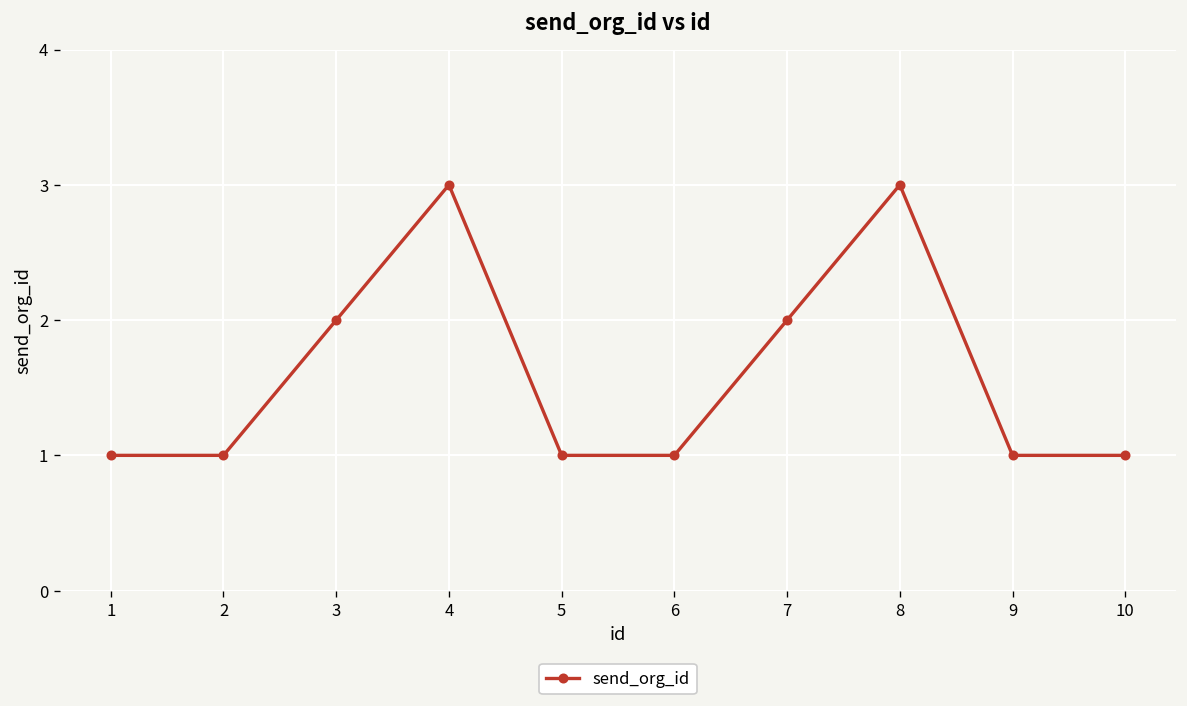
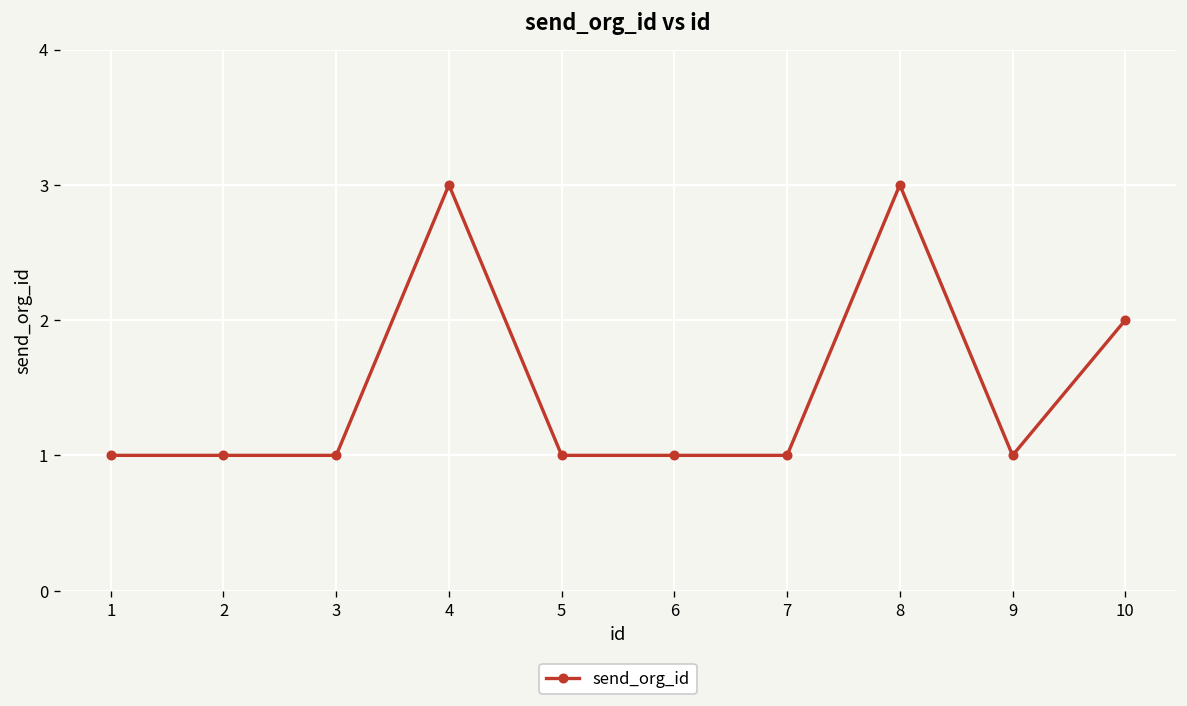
3: 2 -> 1
7: 2 -> 1
10: 1 -> 2
